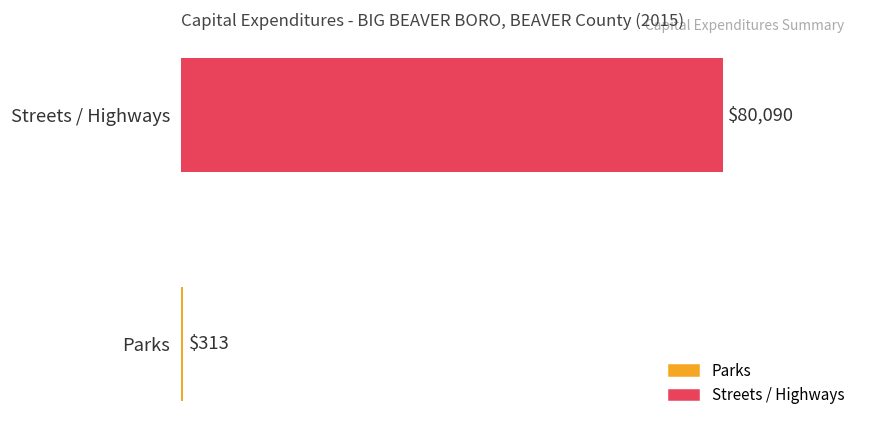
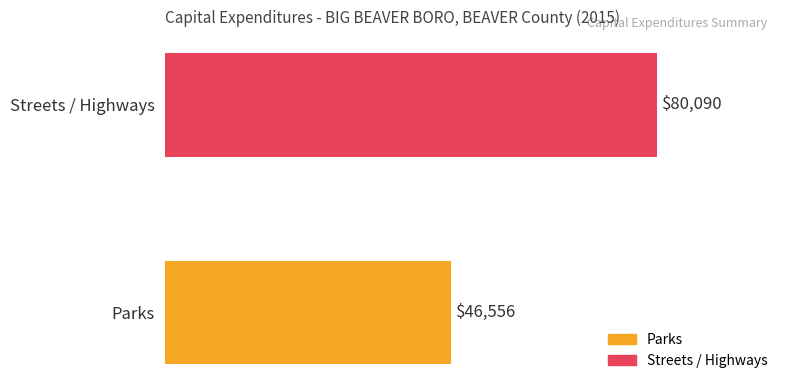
Parks: $313 -> $46,556
